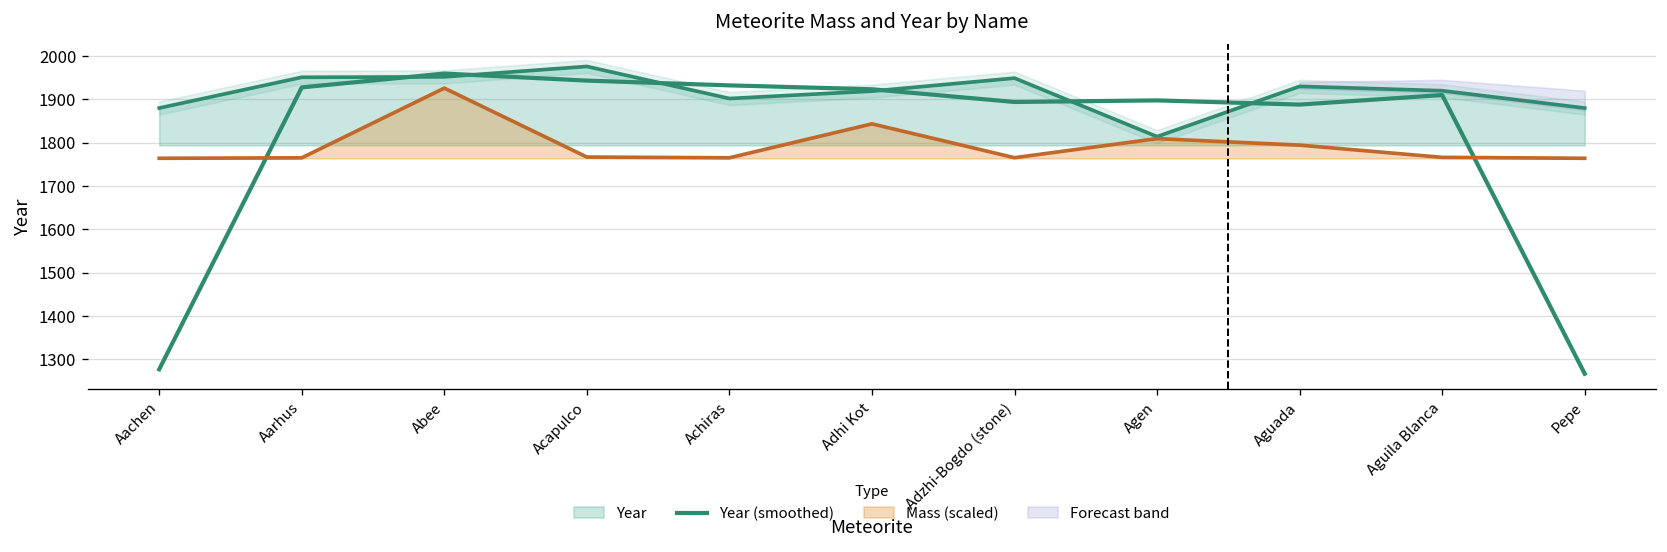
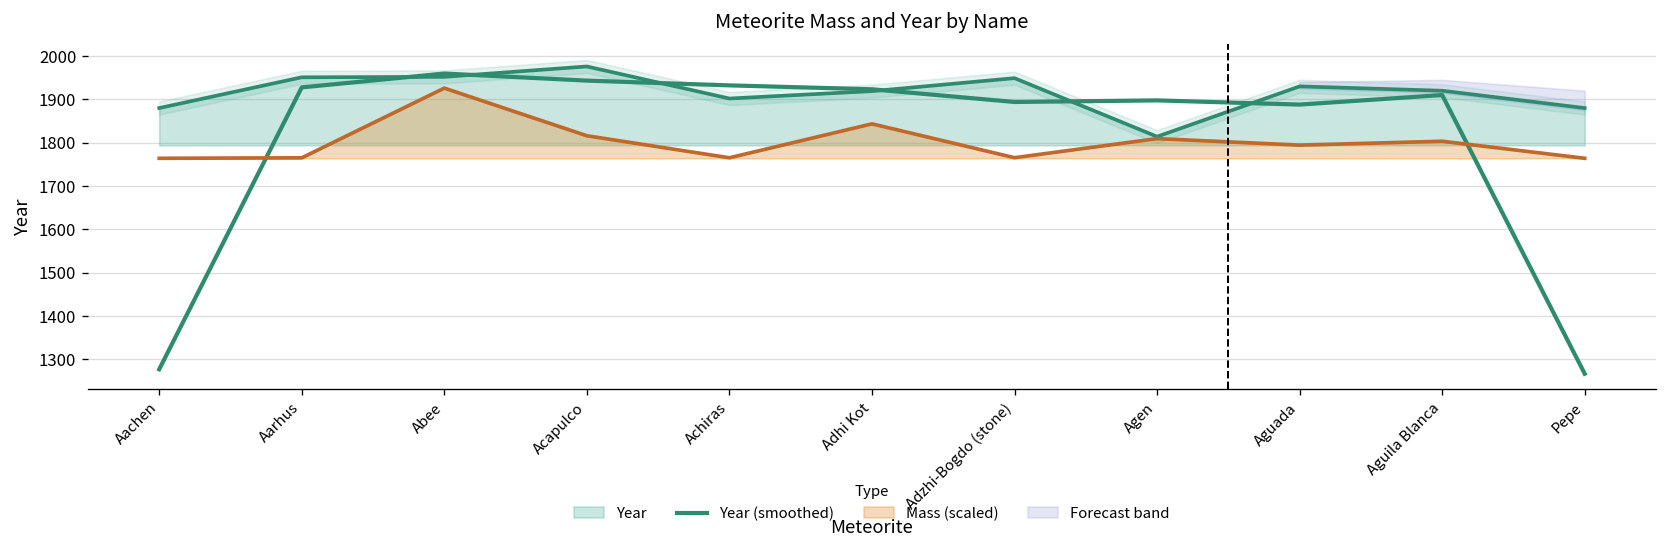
Mass (scaled), Acapulco: 1770 -> 1820
Mass (scaled), Aguila Blanca: 1770 -> 1800
